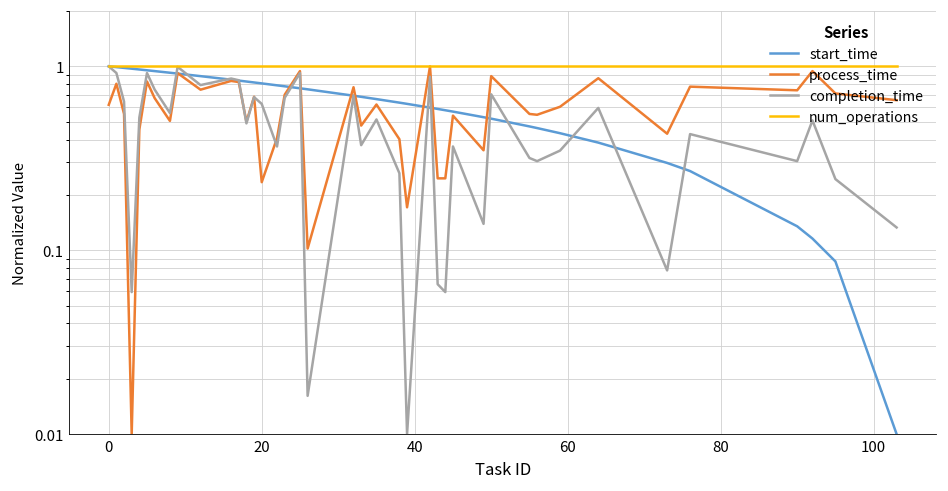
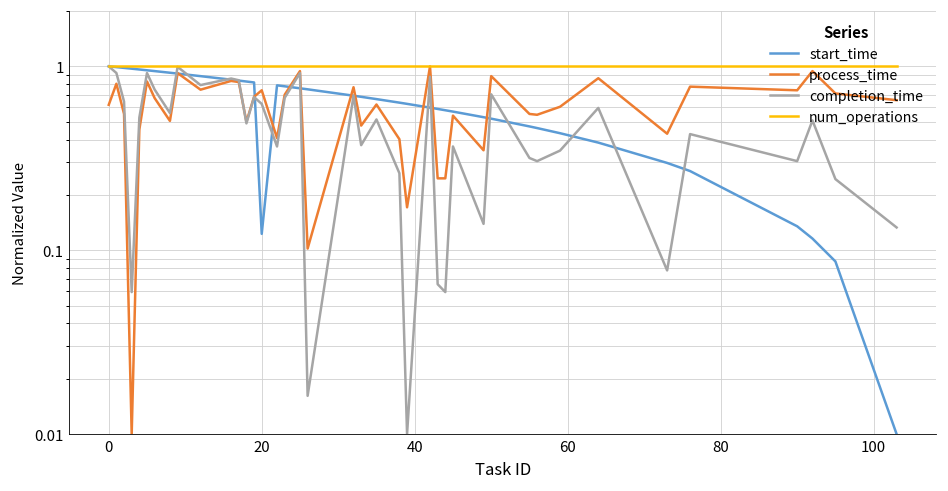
start_time, 20: 0.8 -> 0.12
process_time, 20: 0.23 -> 0.7
